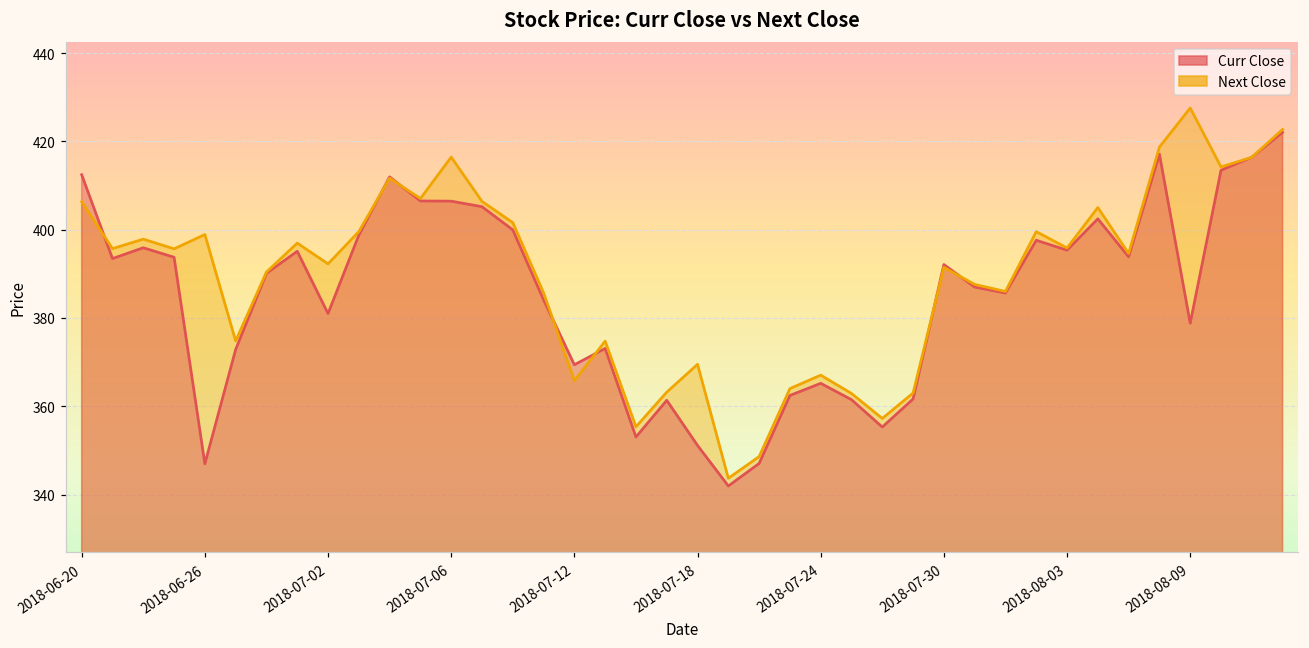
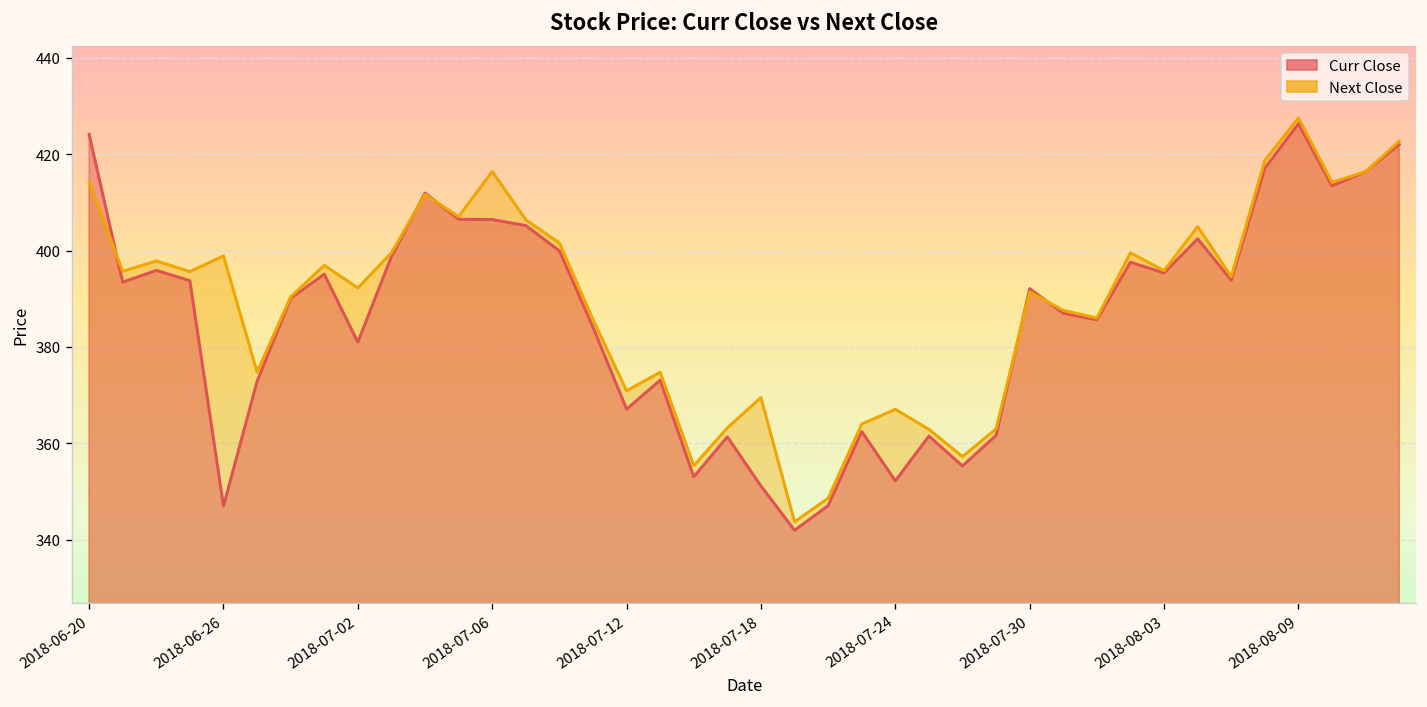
Curr Close, 2018-06-20: 412 -> 424
Next Close, 2018-06-20: 406 -> 414
Curr Close, 2018-07-12: 369 -> 367
Next Close, 2018-07-12: 366 -> 371
Curr Close, 2018-07-24: 365 -> 352
Curr Close, 2018-08-09: 379 -> 426
